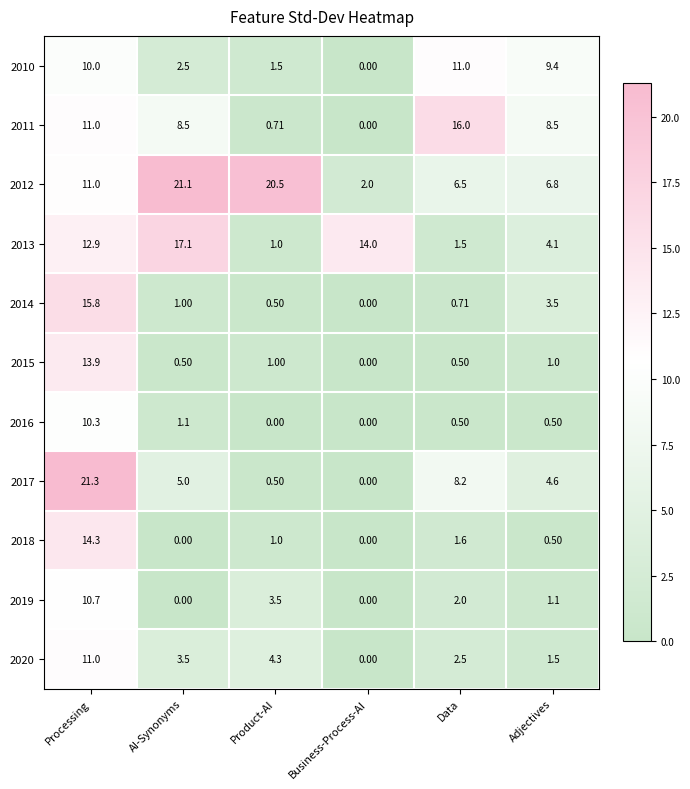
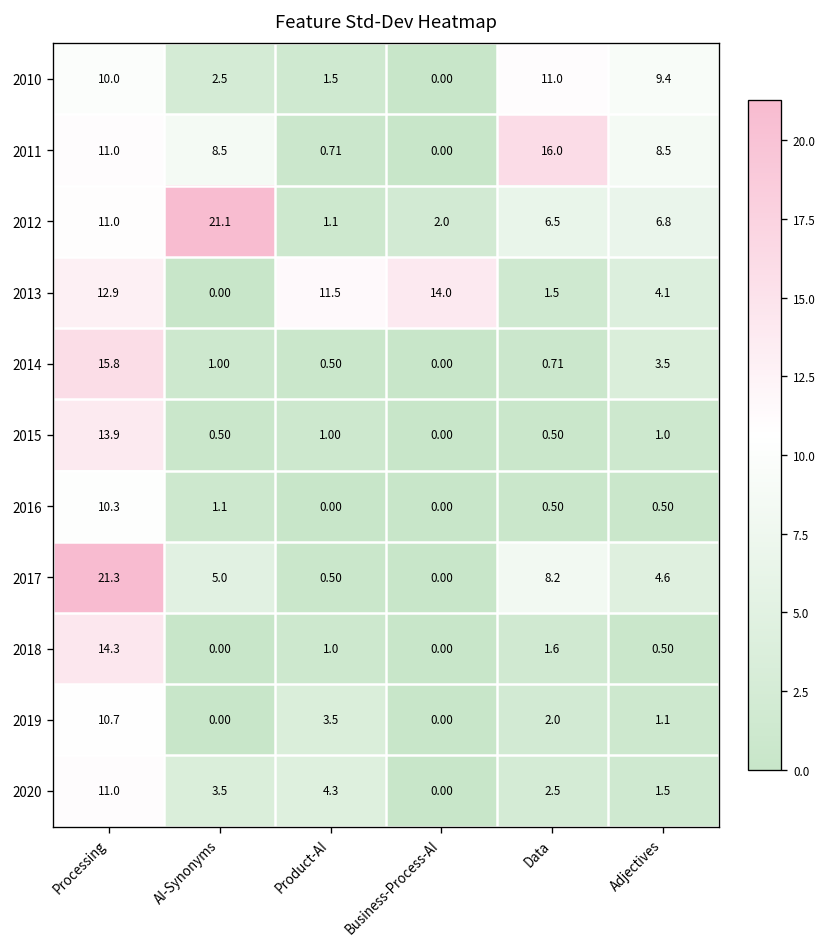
2012, Product-AI: 20.5 -> 1.1
2013, AI-Synonyms: 17.1 -> 0.00
2013, Product-AI: 1.0 -> 11.5
